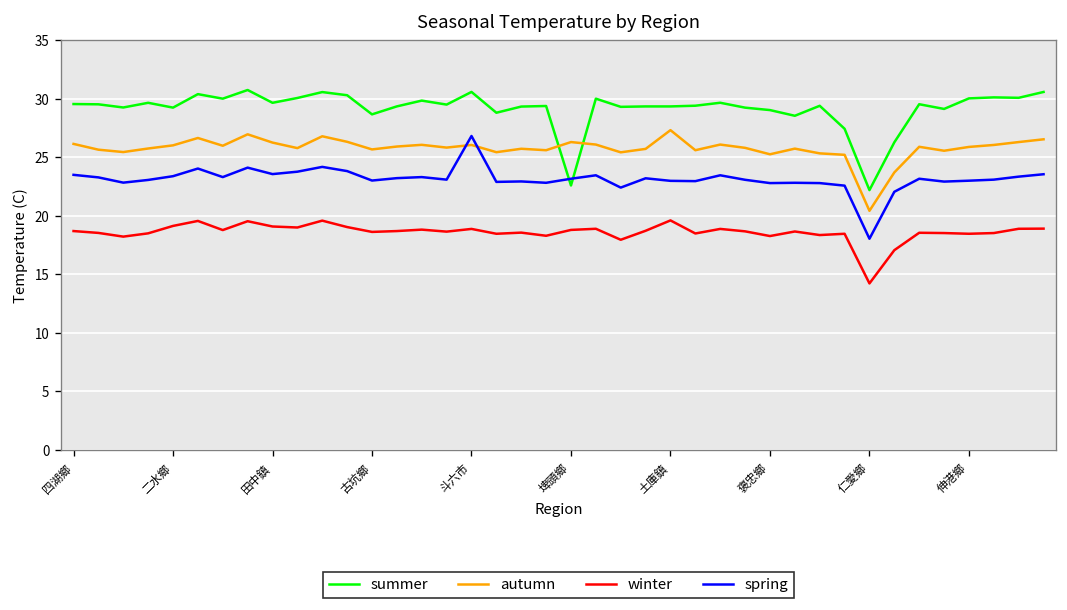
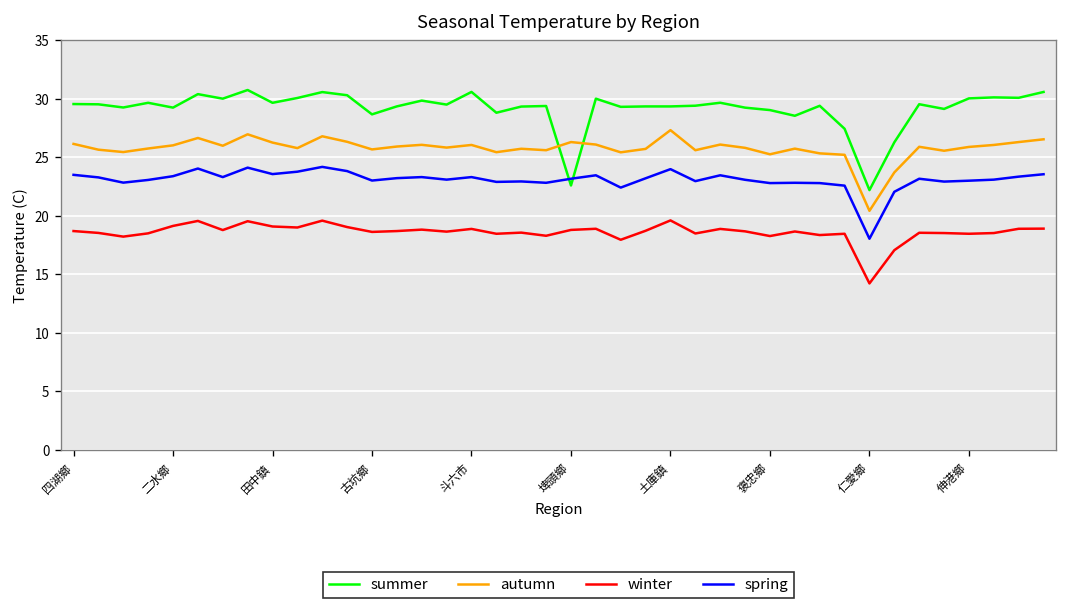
spring, 斗六市: 27 -> 23
spring, 土庫鎮: 23 -> 24
